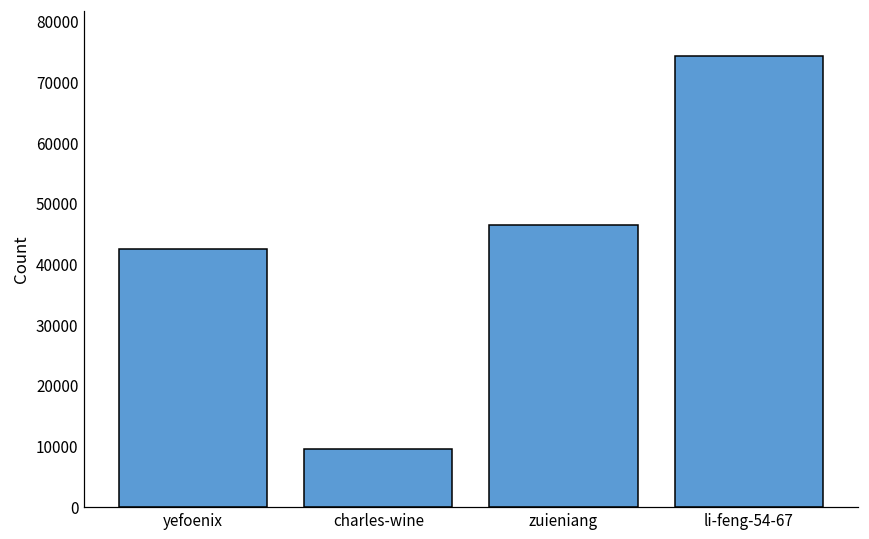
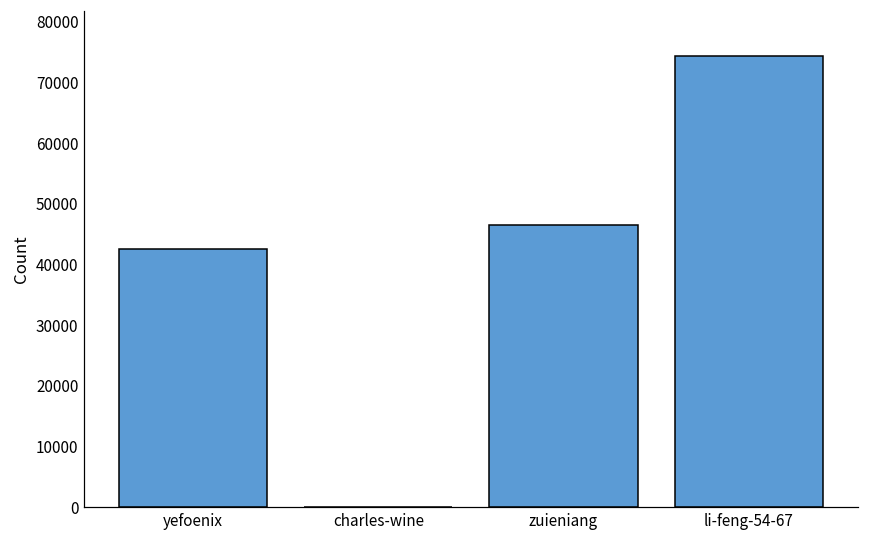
charles-wine: 10000 -> 0
